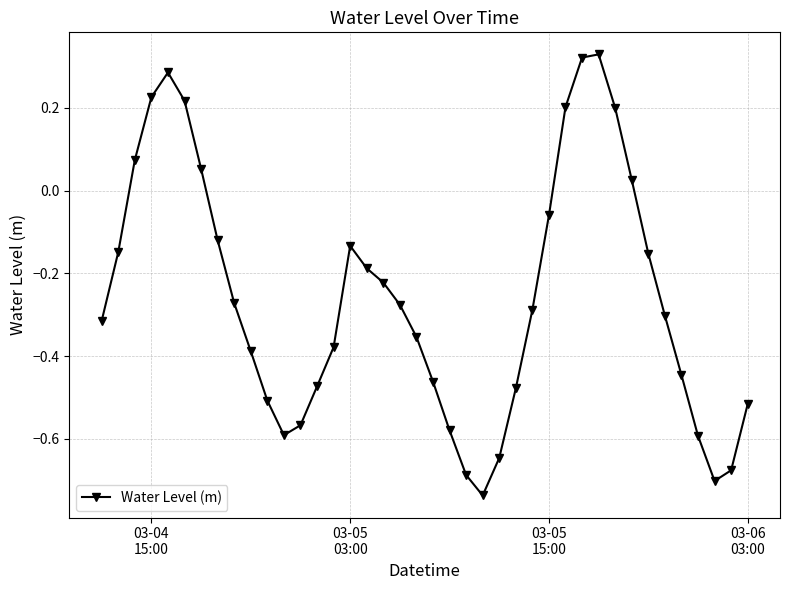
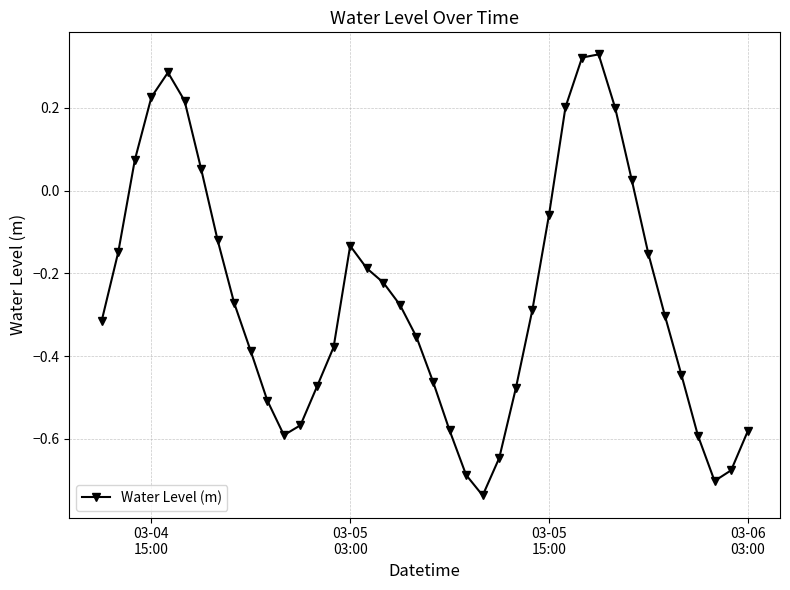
03-06 03:00: -0.52 -> -0.58
